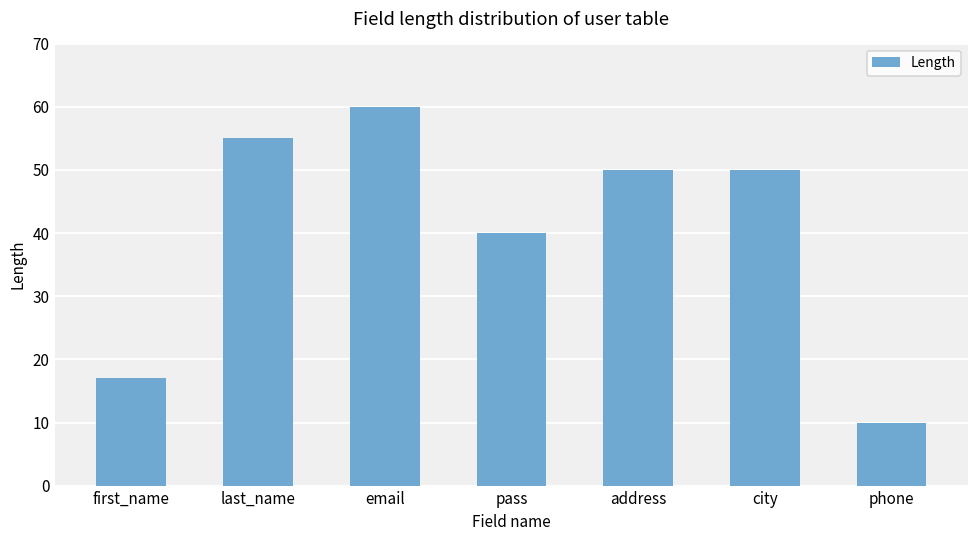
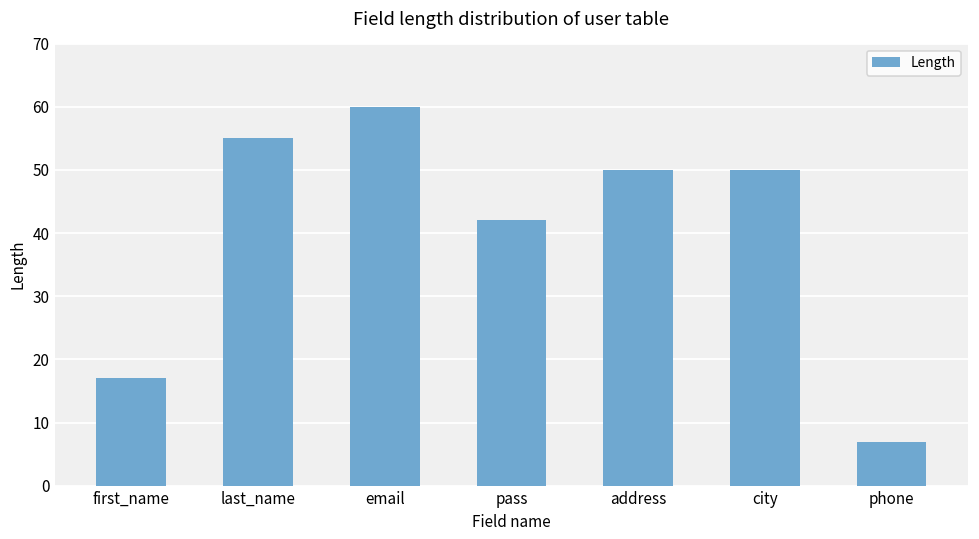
pass: 40 -> 42
phone: 10 -> 7
